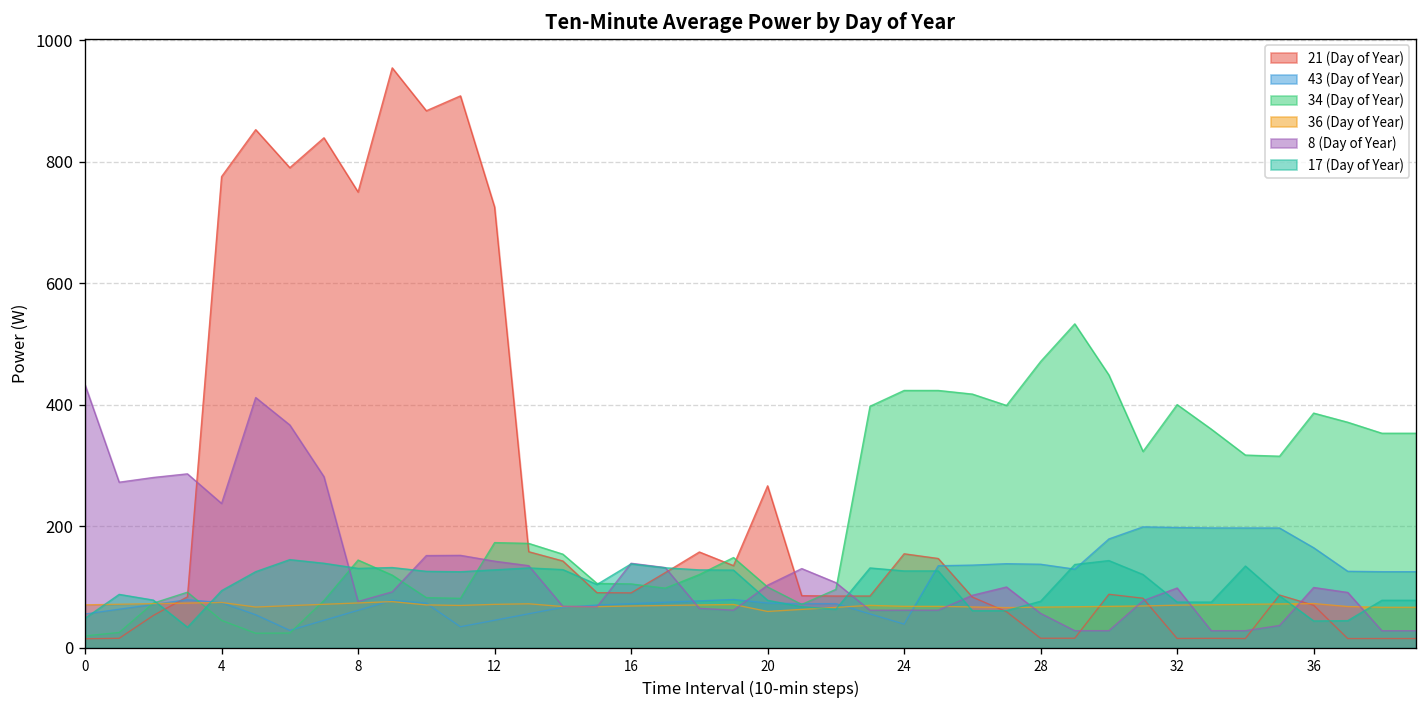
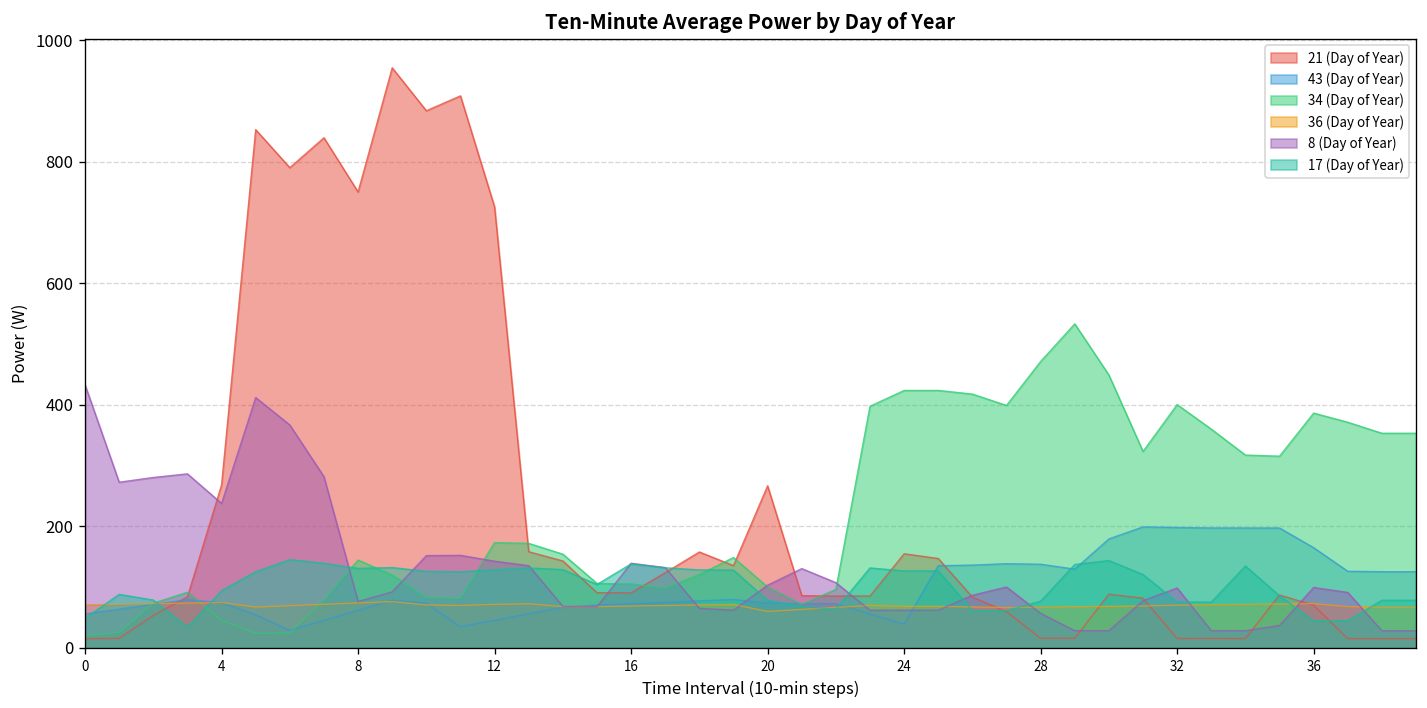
21 (Day of Year), 4: 780 -> 270
